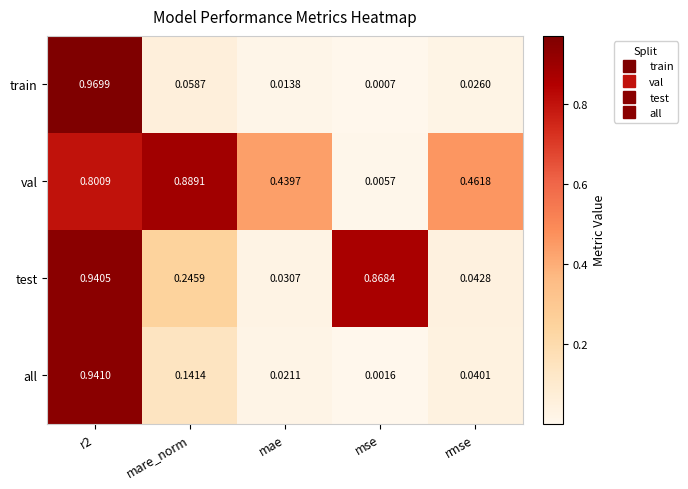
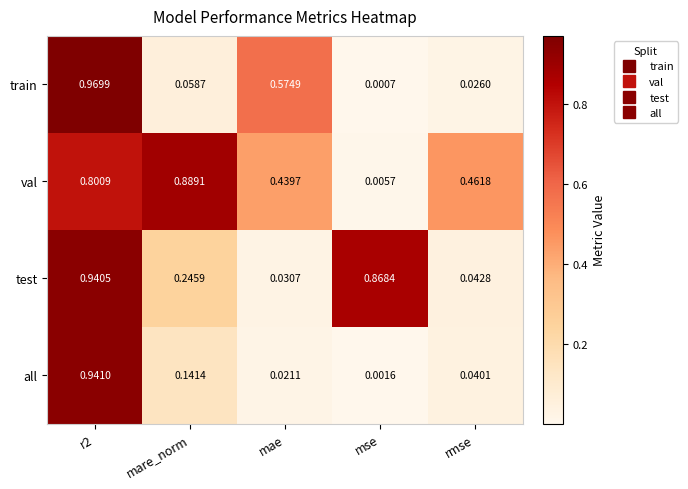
train, mae: 0.0138 -> 0.5749
